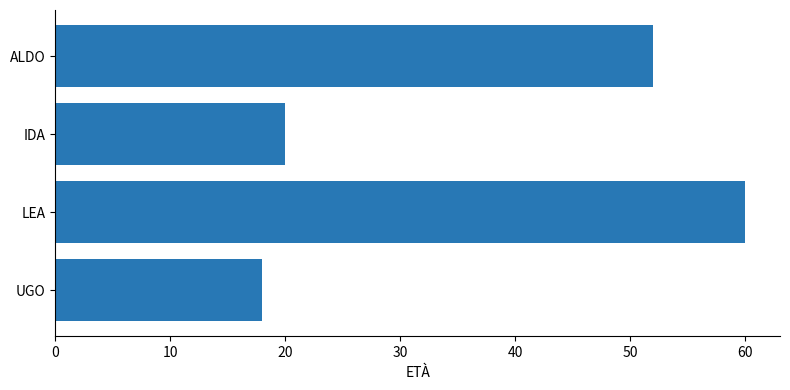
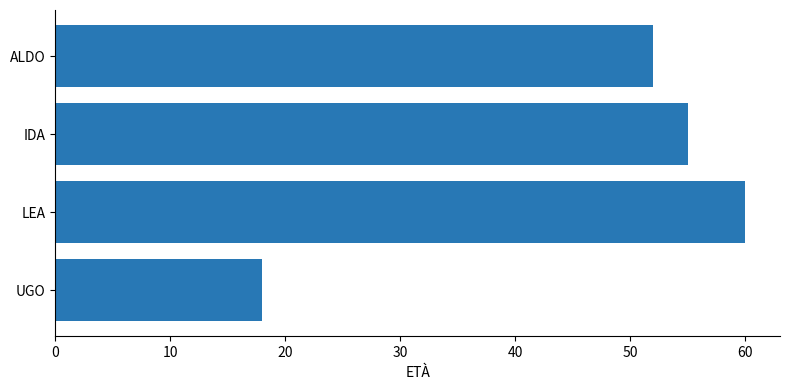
IDA: 20 -> 55
